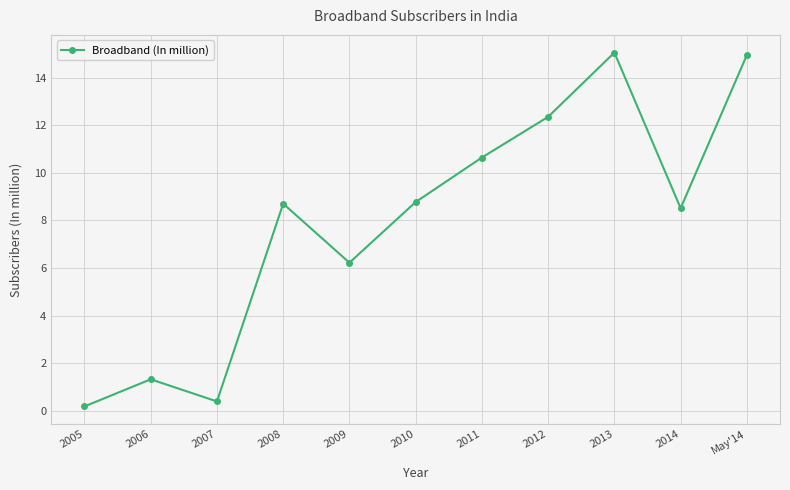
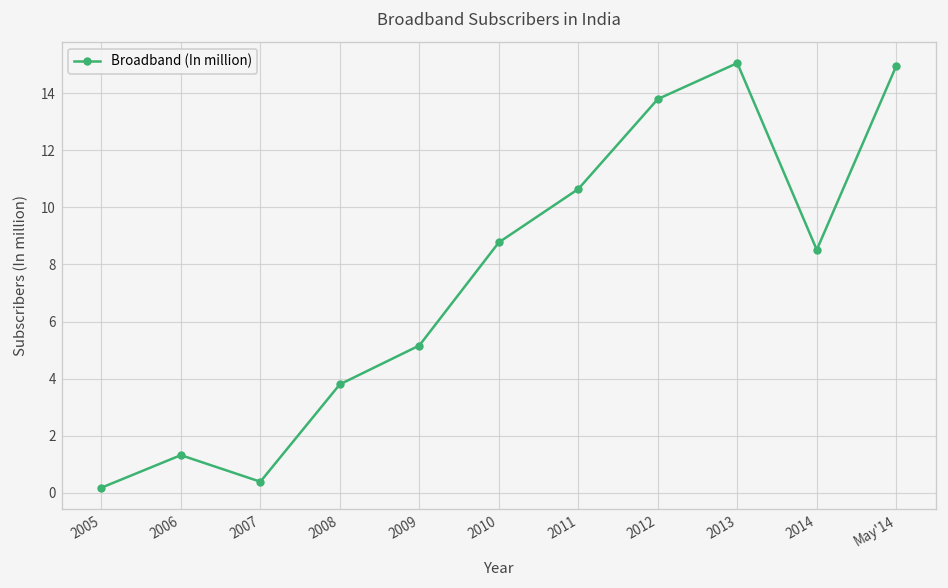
2008: 8.7 -> 3.8
2009: 6.2 -> 5.2
2012: 12.4 -> 13.8
